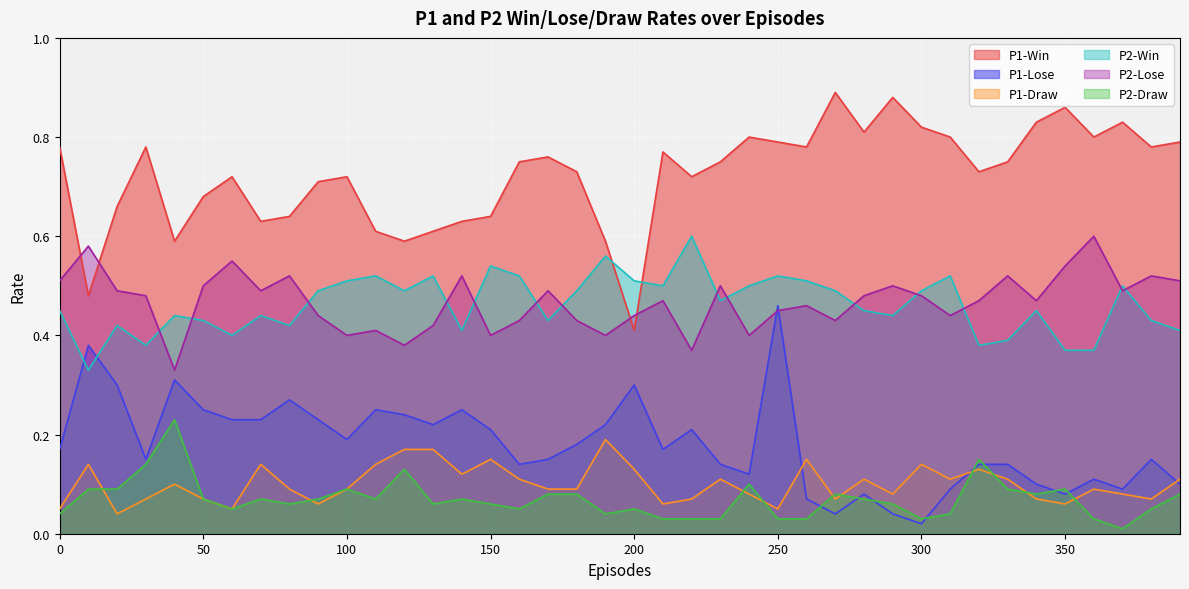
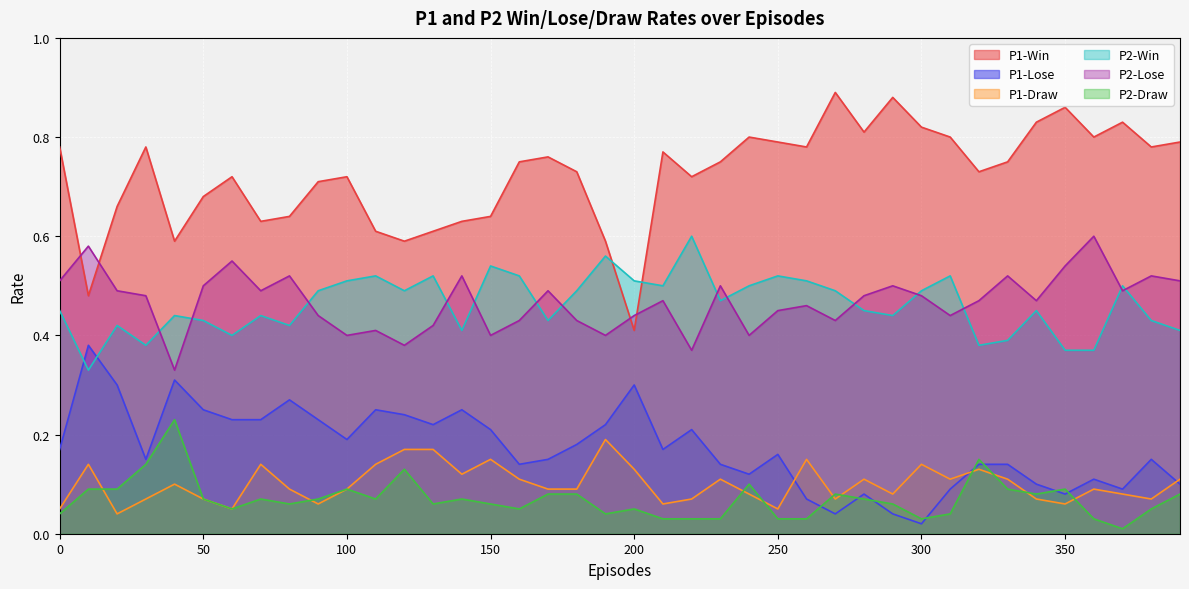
P1-Lose, 250: 0.46 -> 0.16
